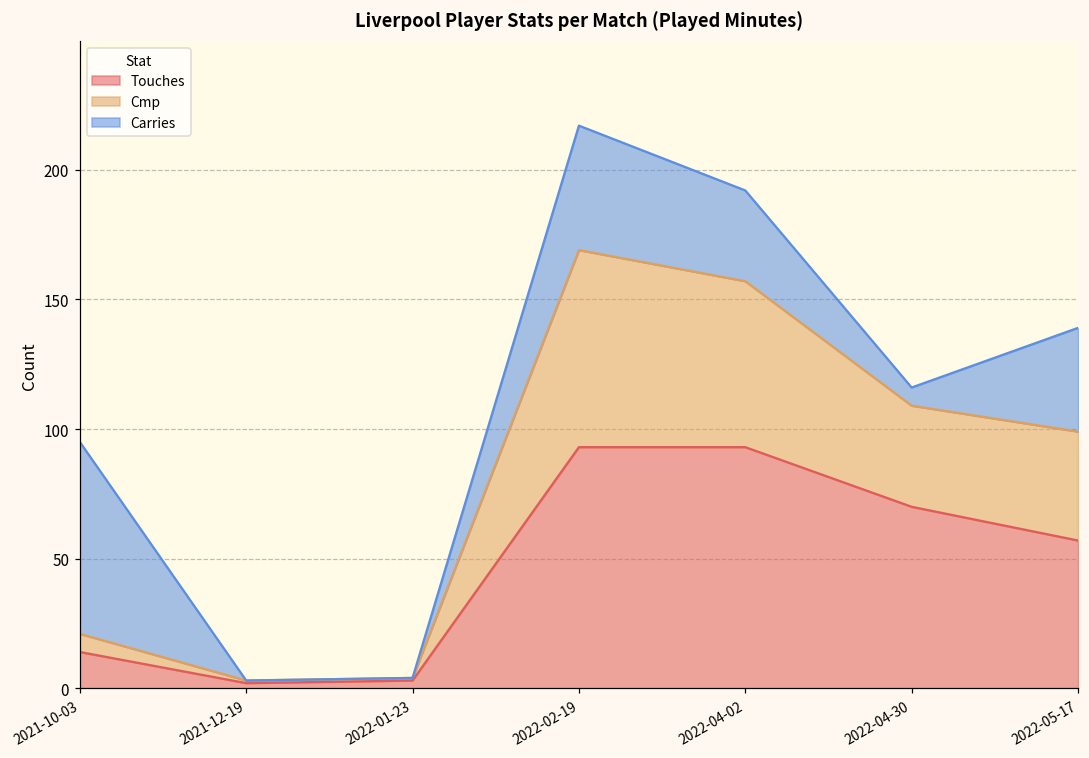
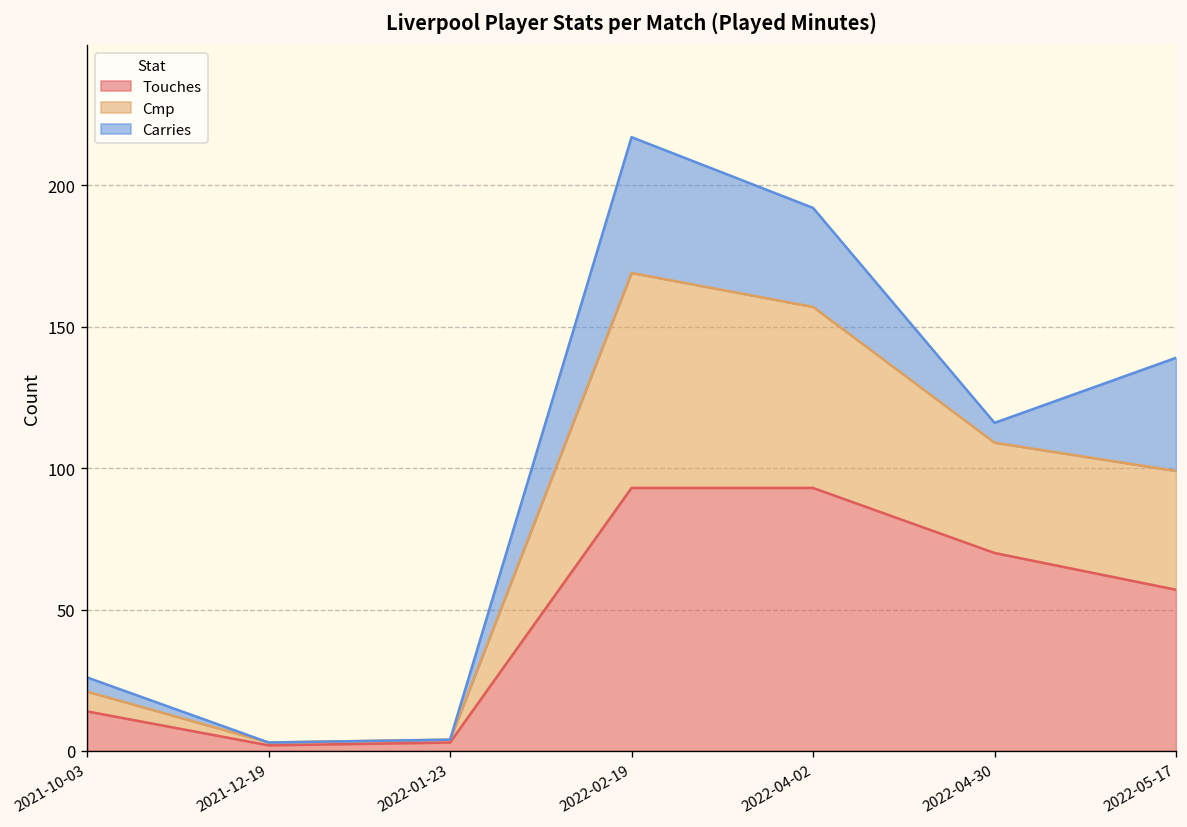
Carries, 2021-10-03: 74 -> 5
